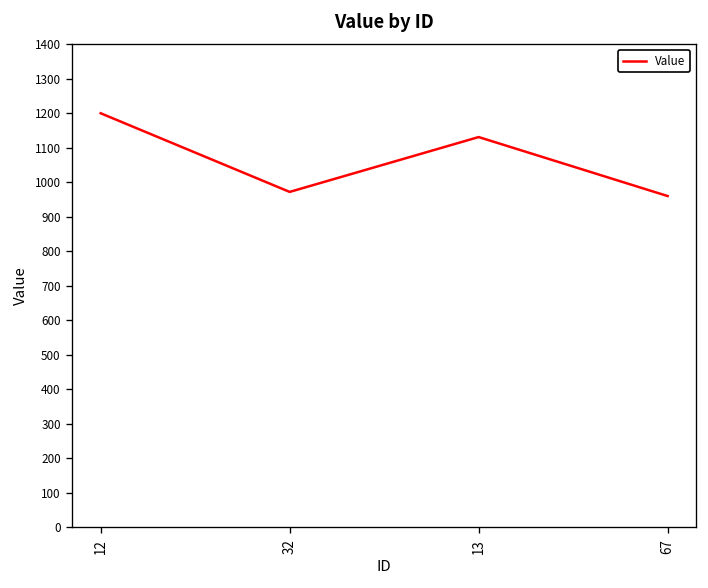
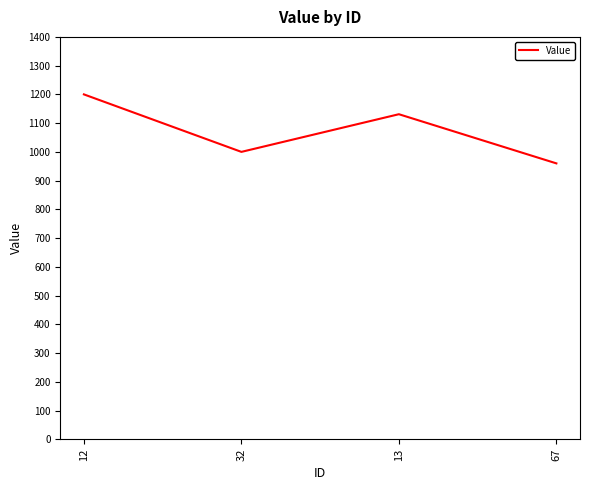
32: 970 -> 1000
